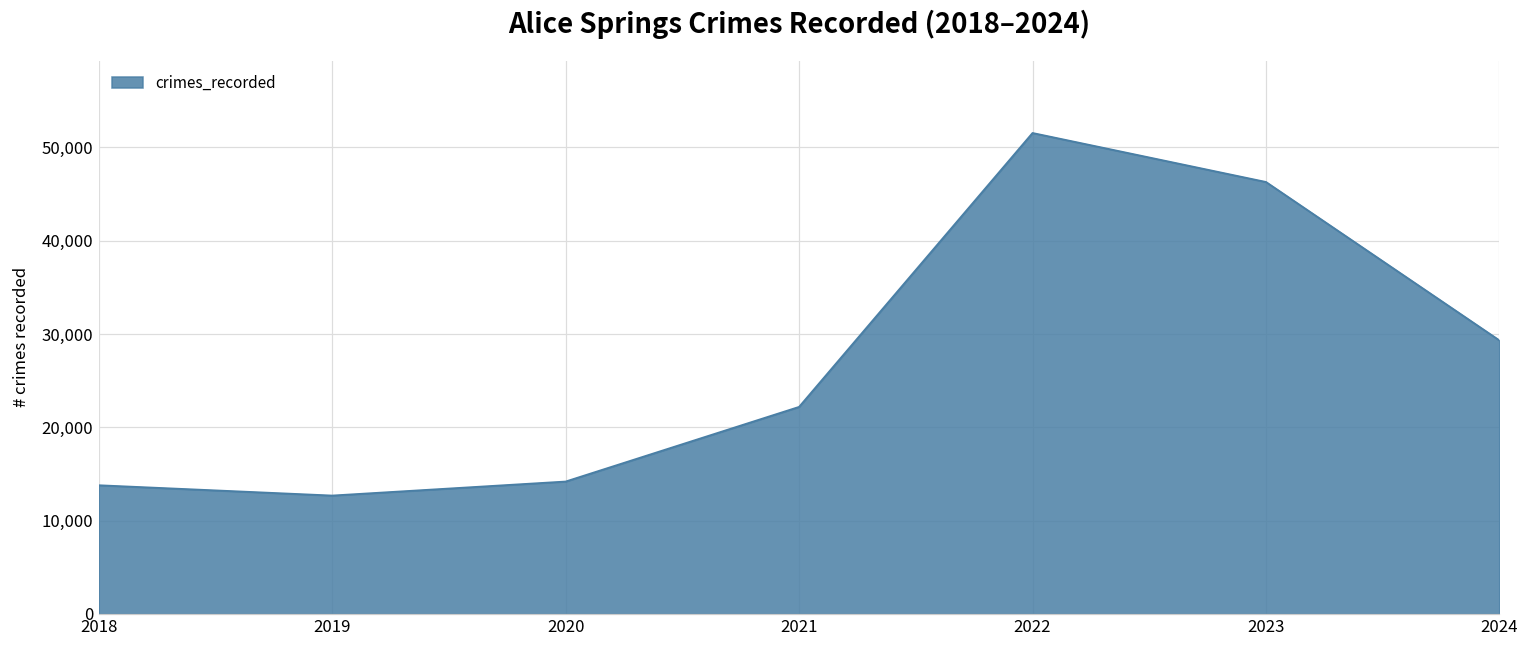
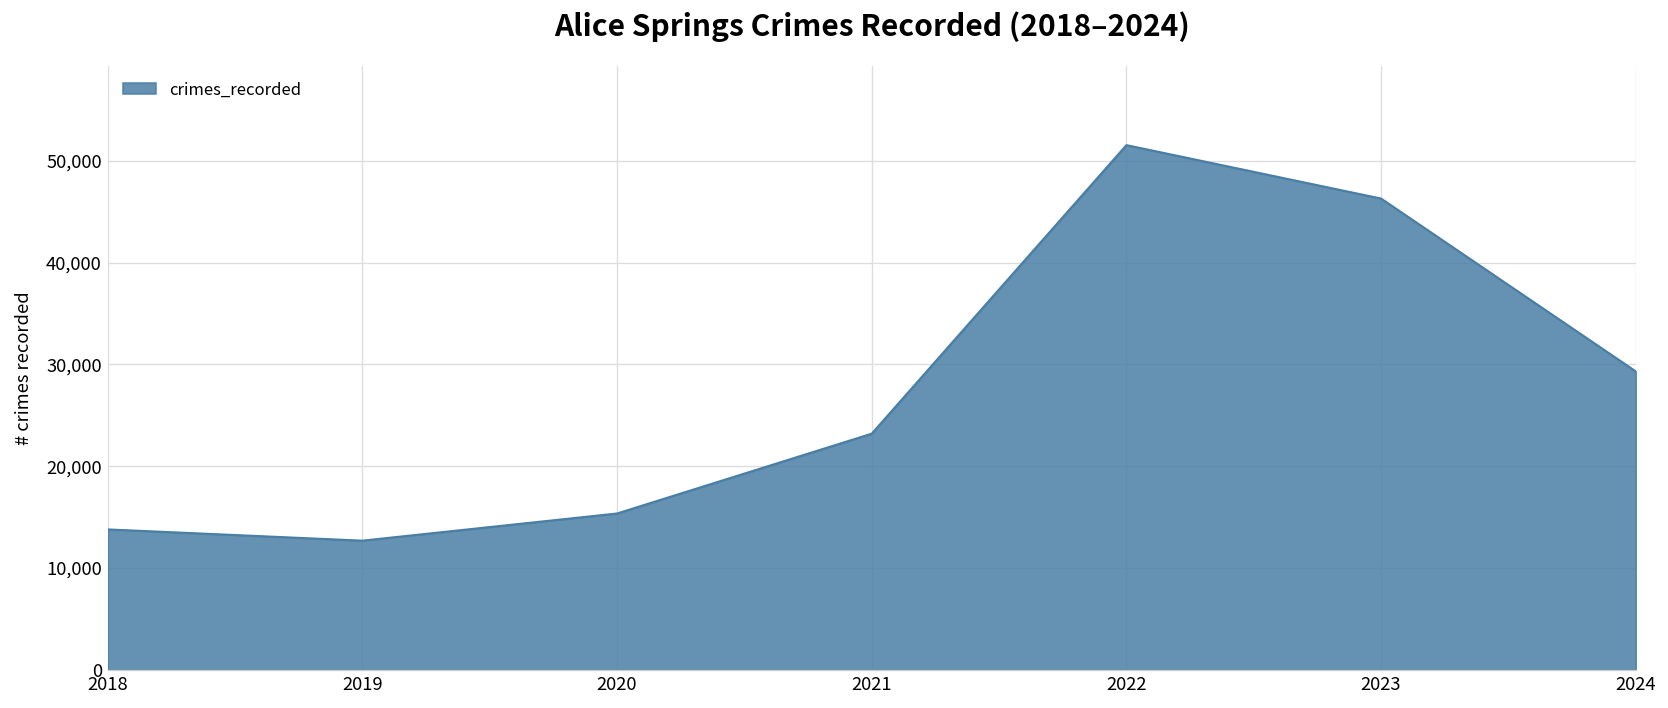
2020: 14,000 -> 15,000
2021: 22,000 -> 23,000
